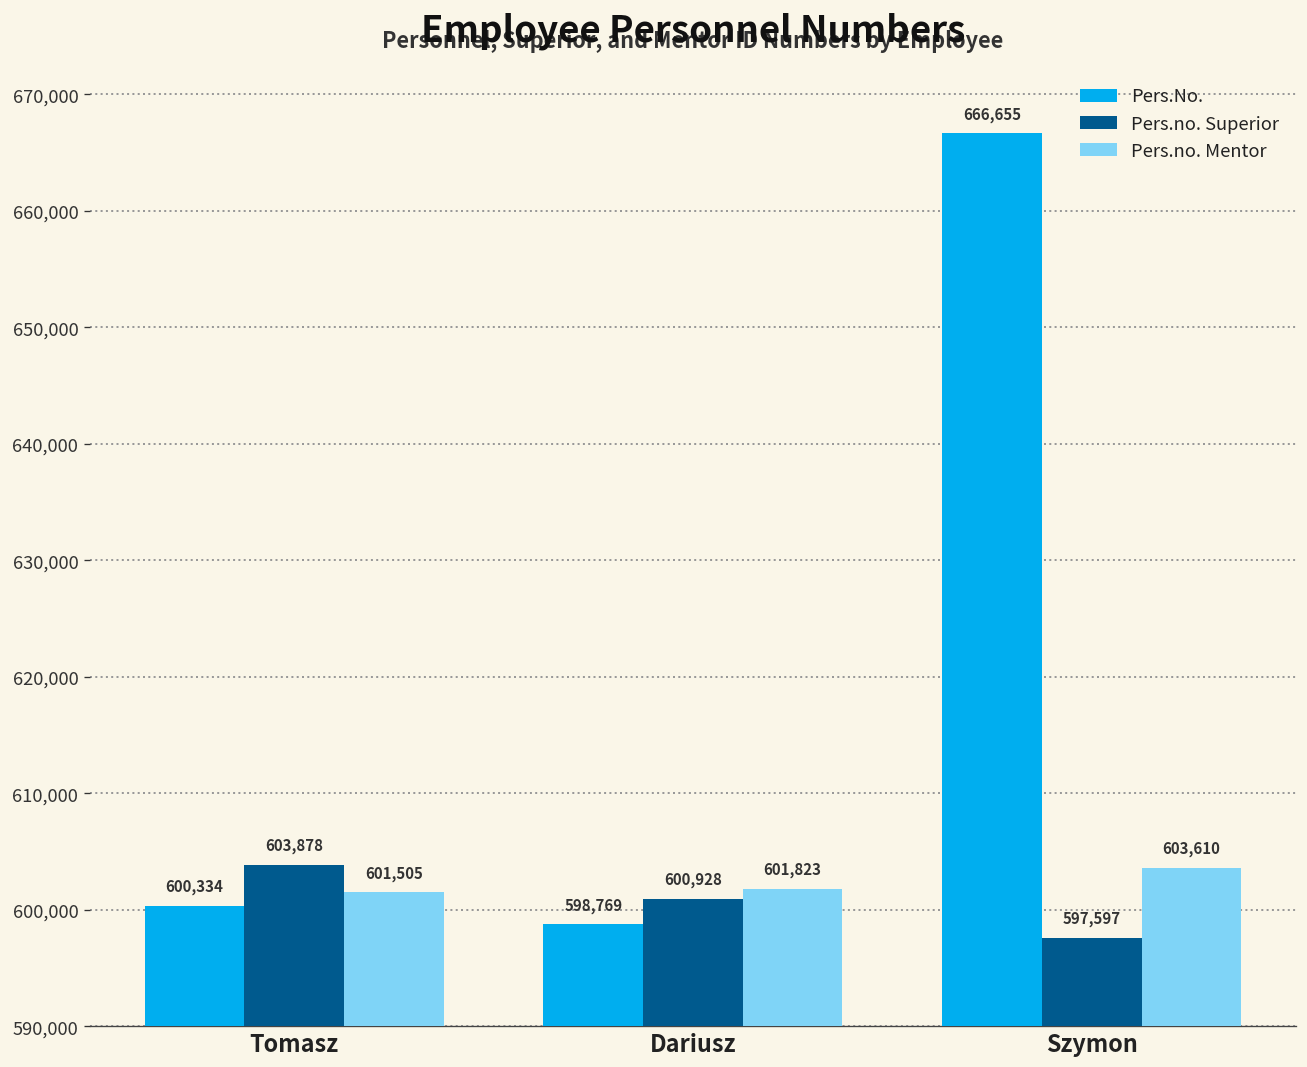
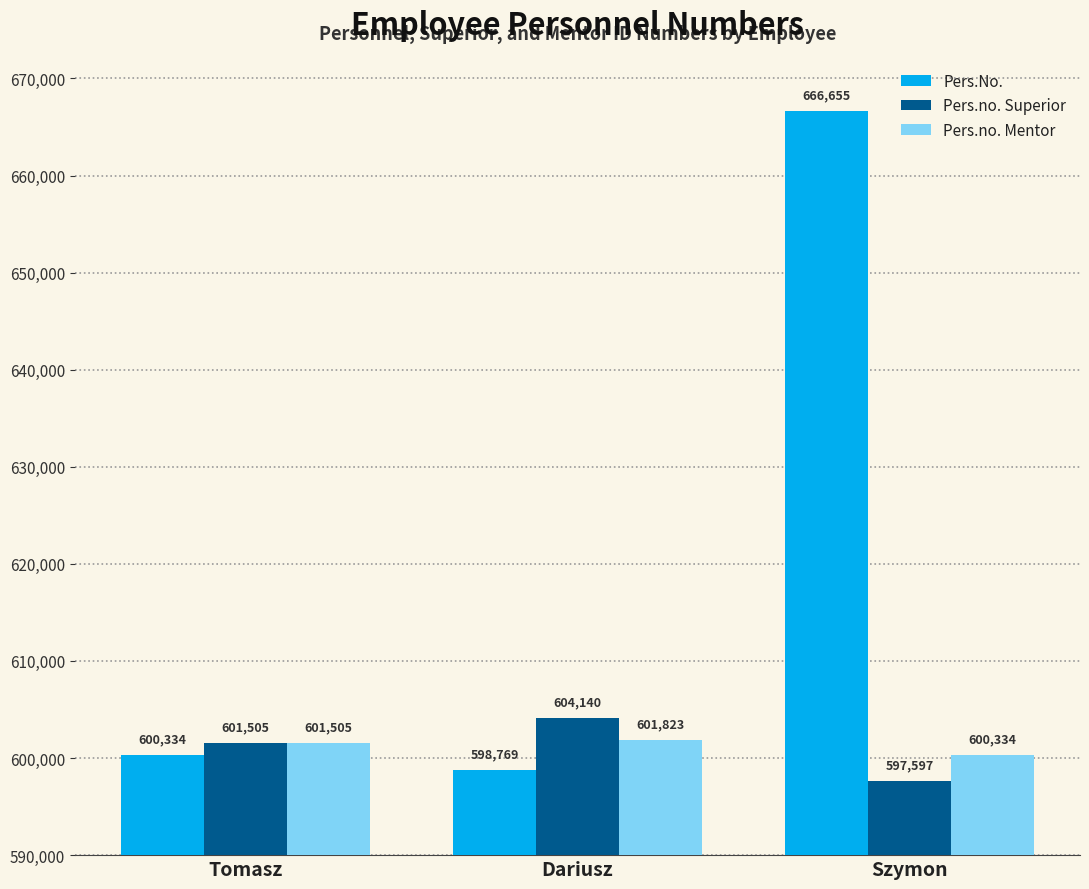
Pers.no. Superior, Tomasz: 603,878 -> 601,505
Pers.no. Superior, Dariusz: 600,928 -> 604,140
Pers.no. Mentor, Szymon: 603,610 -> 600,334
